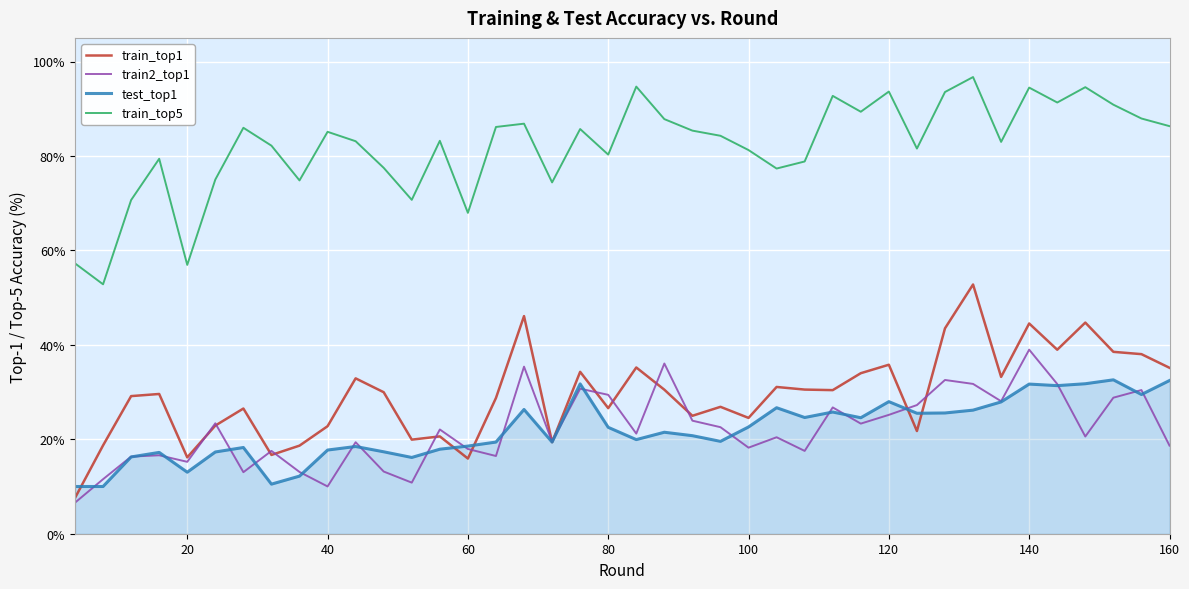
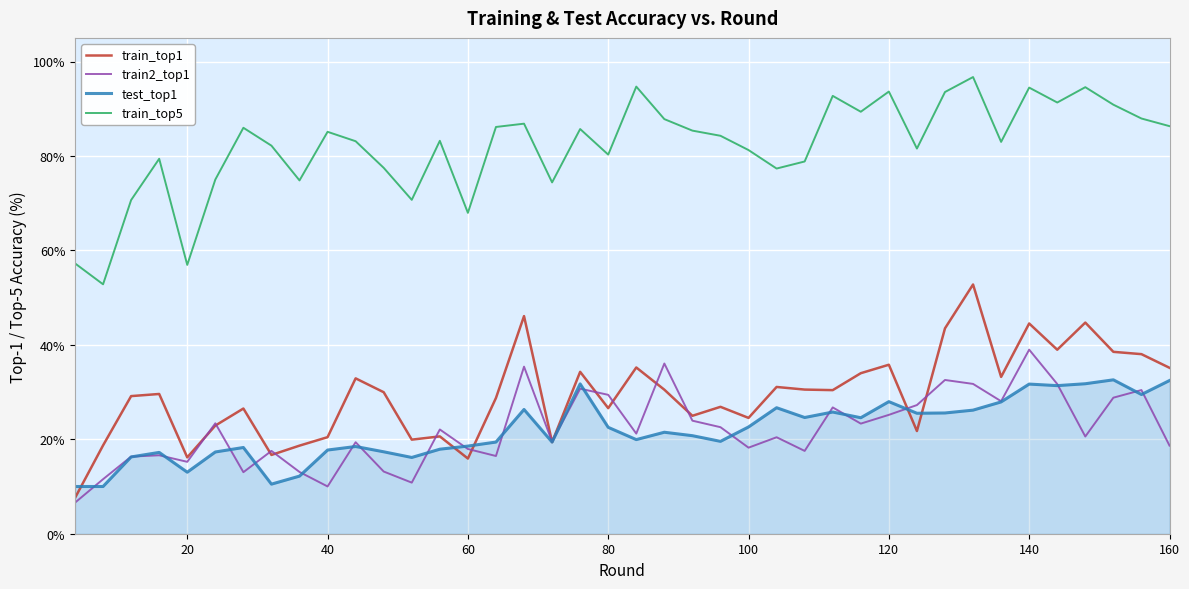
train_top1, 40: 23% -> 20%
